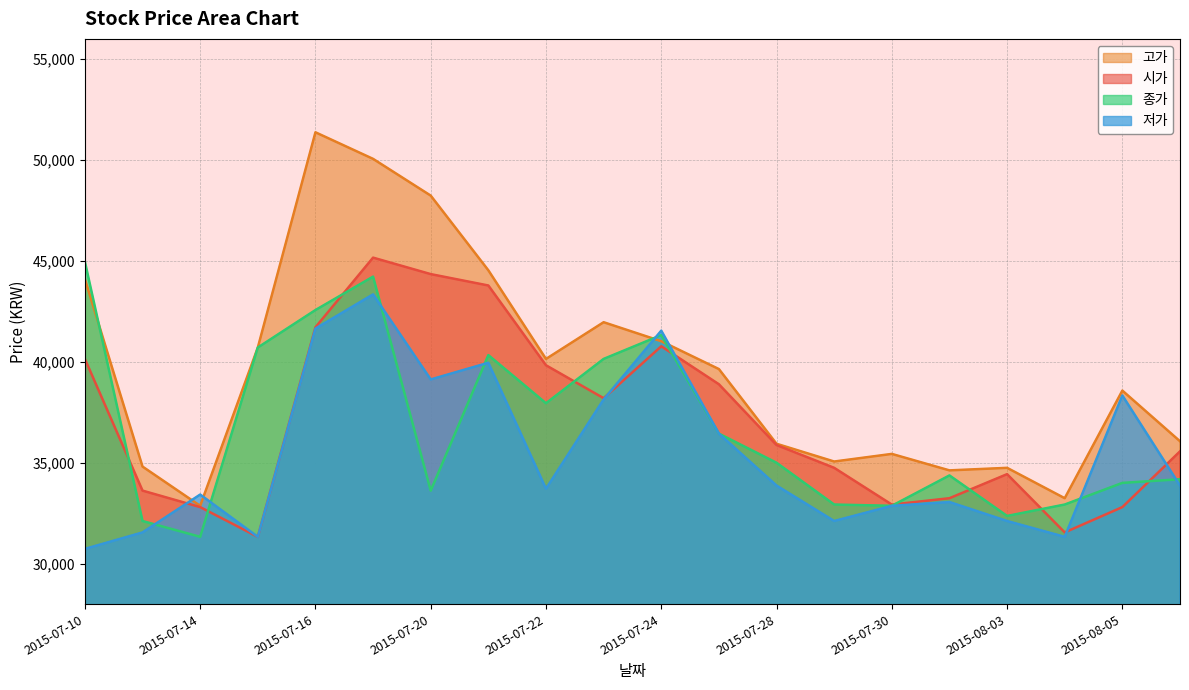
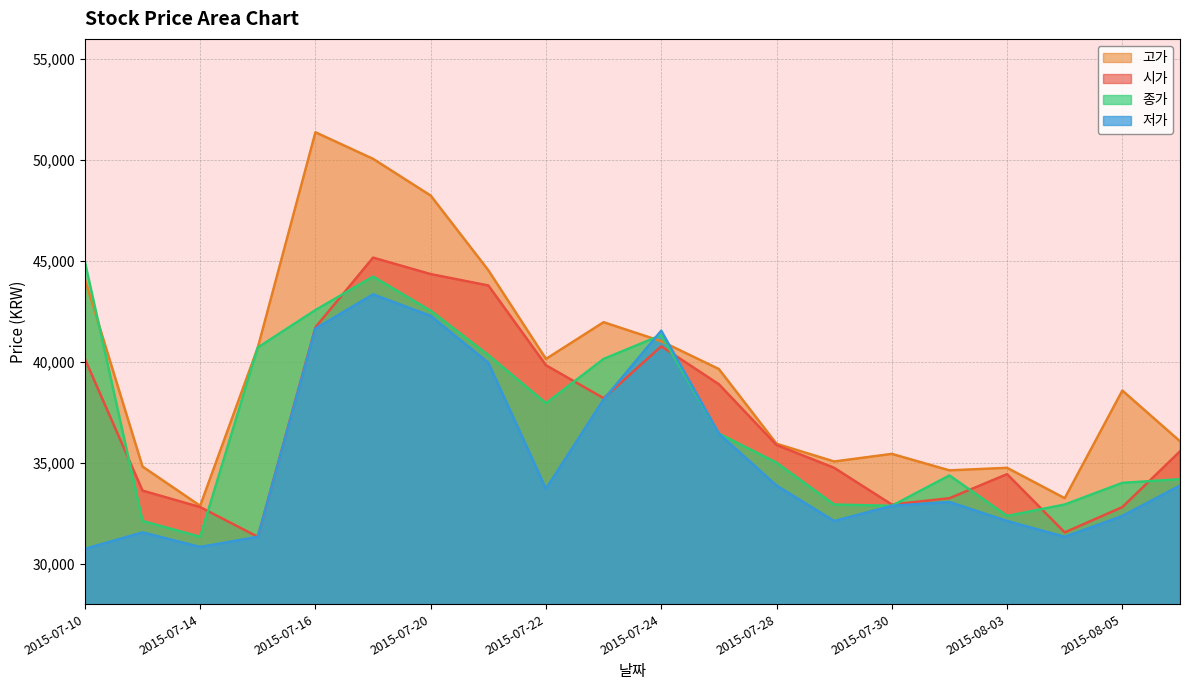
저가, 2015-07-14: 33,400 -> 30,800
종가, 2015-07-20: 33,600 -> 42,500
저가, 2015-07-20: 39,100 -> 42,300
저가, 2015-08-05: 38,300 -> 32,400
